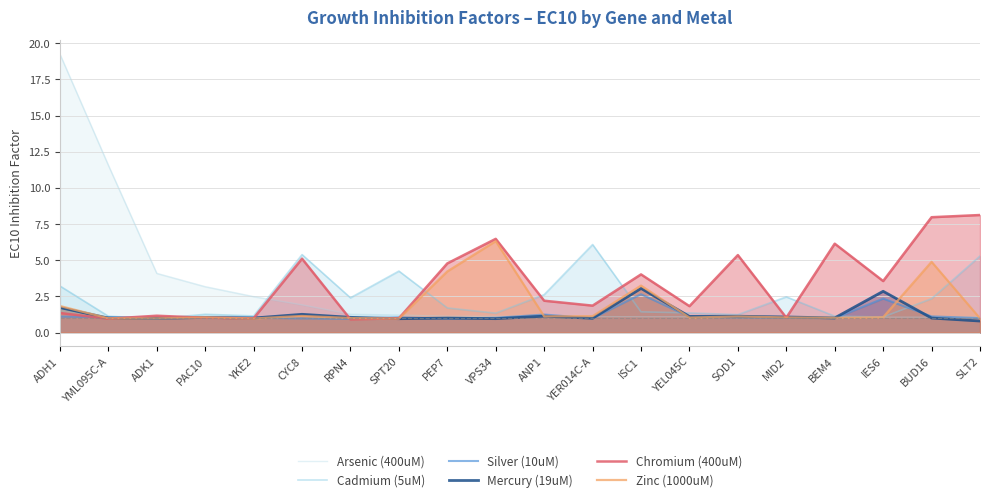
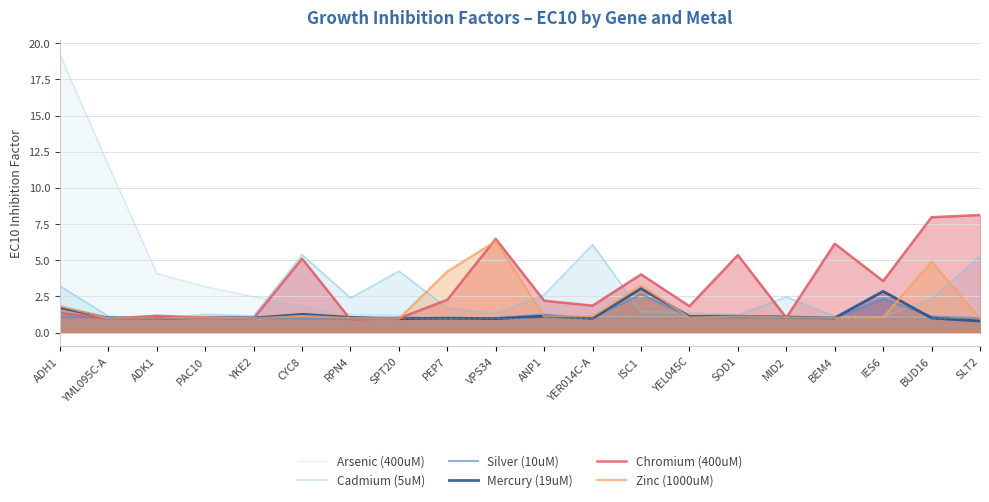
Chromium (400uM), PEP7: 4.8 -> 2.3
